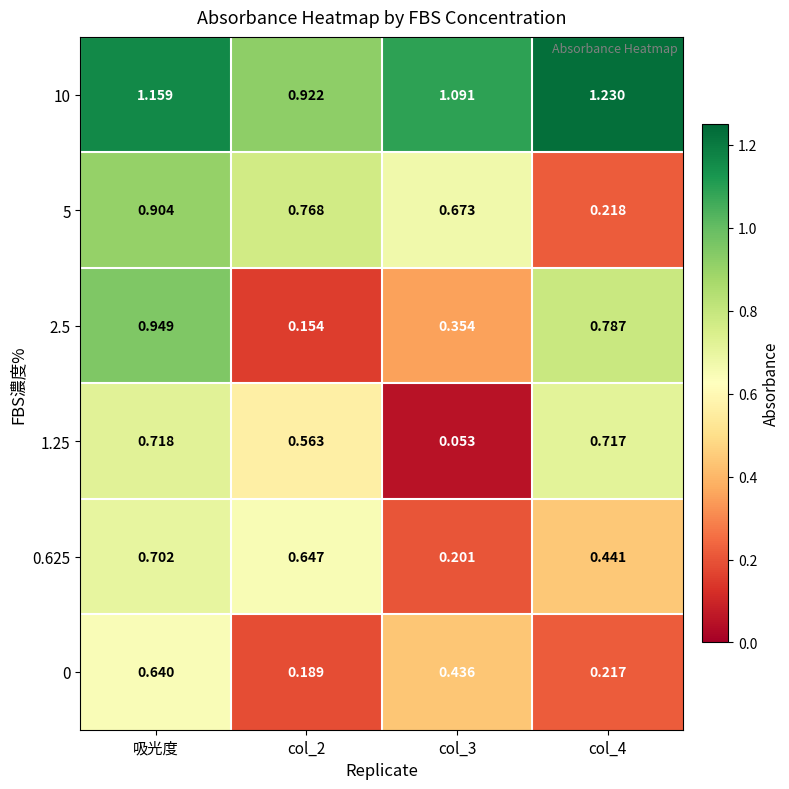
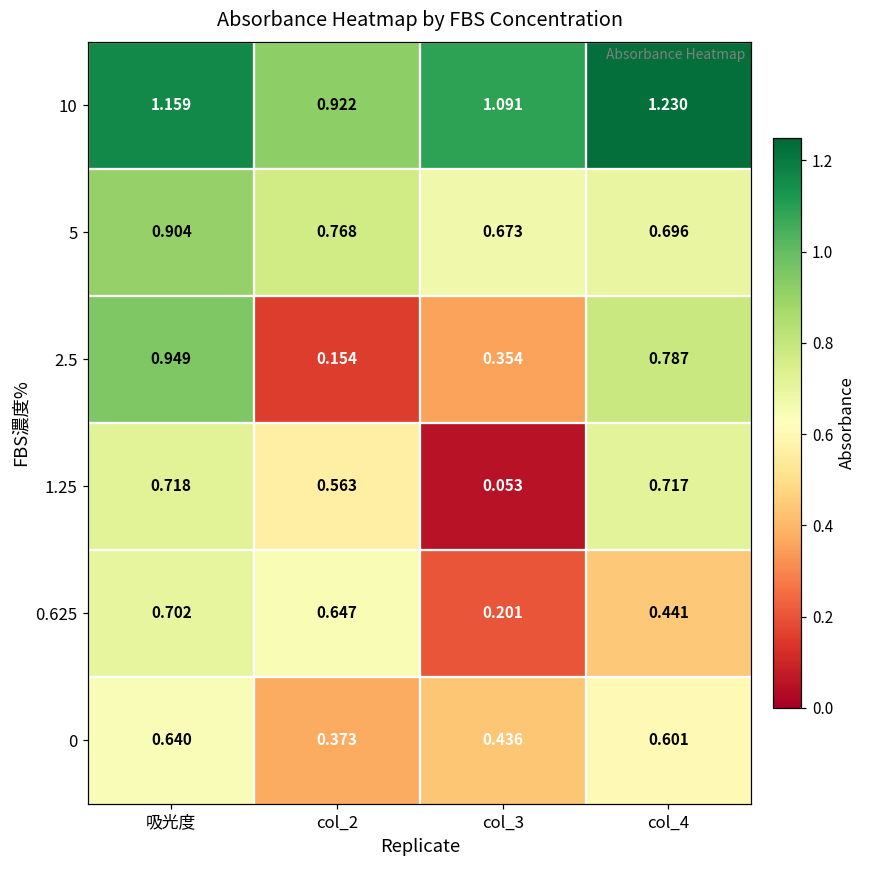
5, col_4: 0.218 -> 0.696
0, col_2: 0.189 -> 0.373
0, col_4: 0.217 -> 0.601
